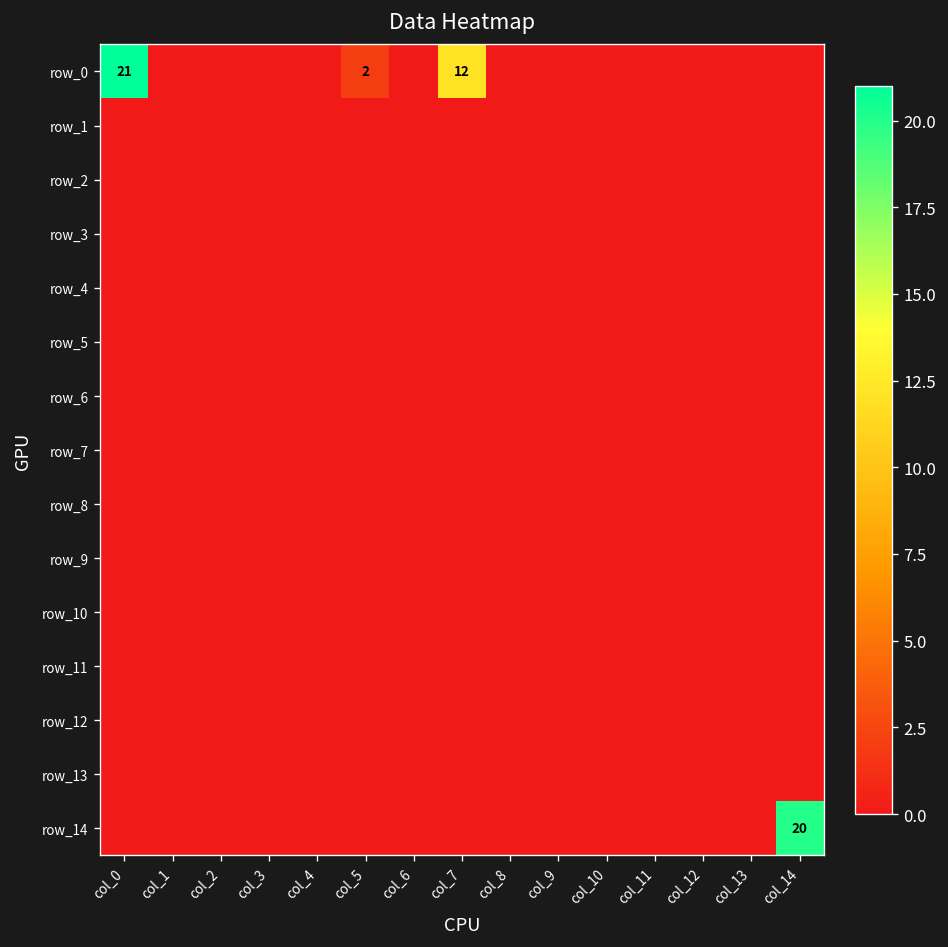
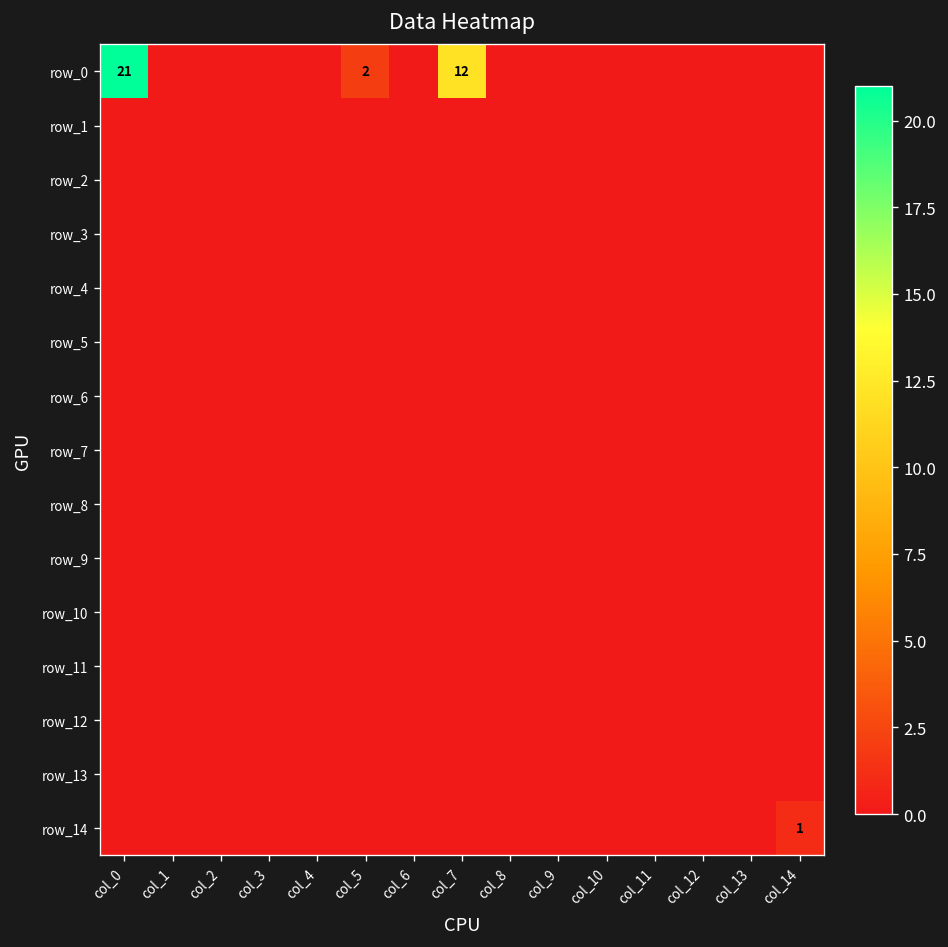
row_14, col_14: 20 -> 1
